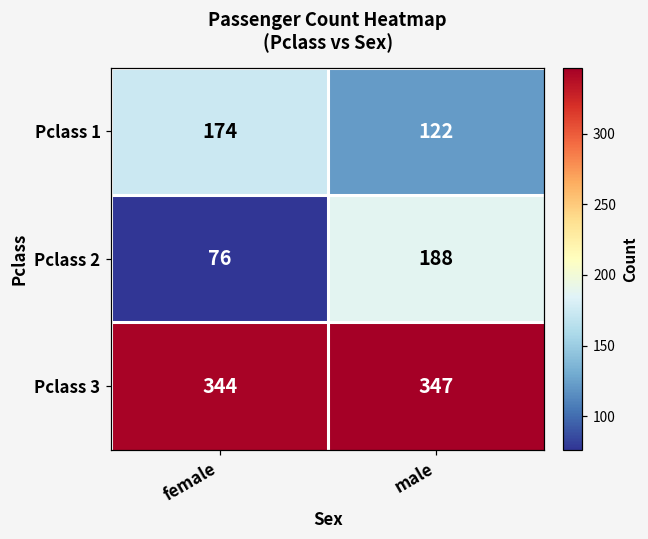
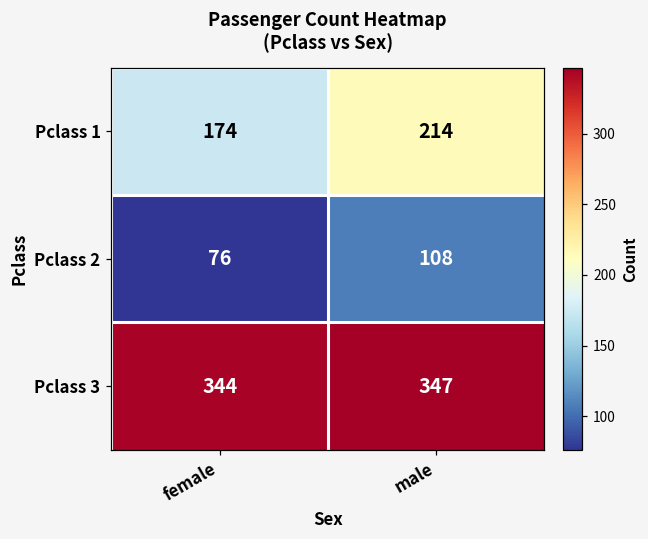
Pclass 1, male: 122 -> 214
Pclass 2, male: 188 -> 108
